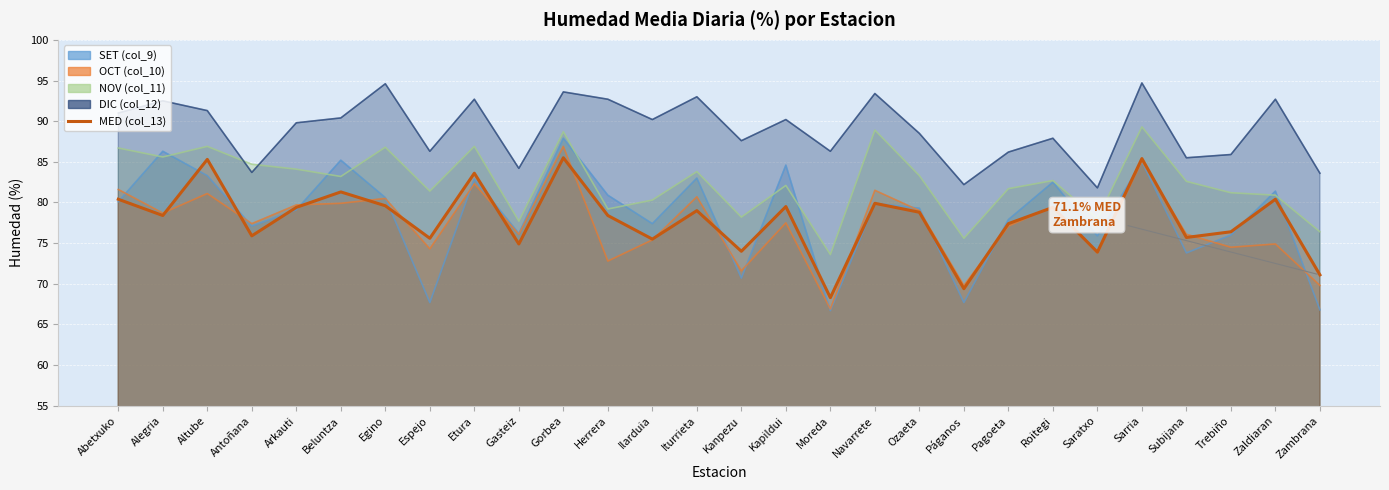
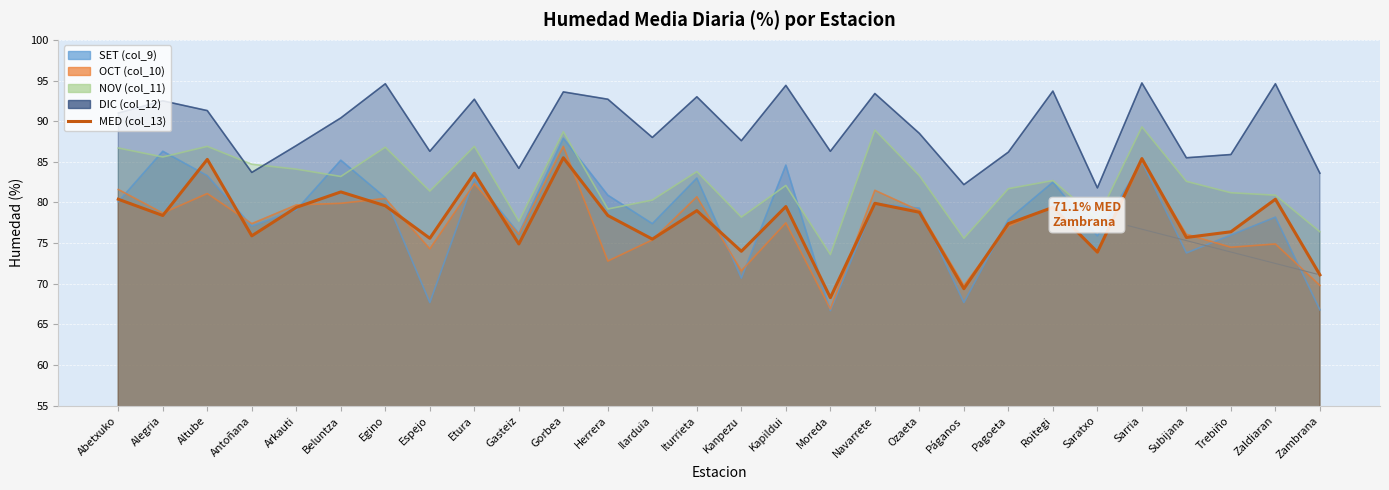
DIC (col_12), Arkauti: 90 -> 87
DIC (col_12), Ilarduia: 90 -> 88
DIC (col_12), Kapildui: 90 -> 94
DIC (col_12), Roitegi: 88 -> 94
SET (col_9), Zaldiaran: 81 -> 78
DIC (col_12), Zaldiaran: 93 -> 95
